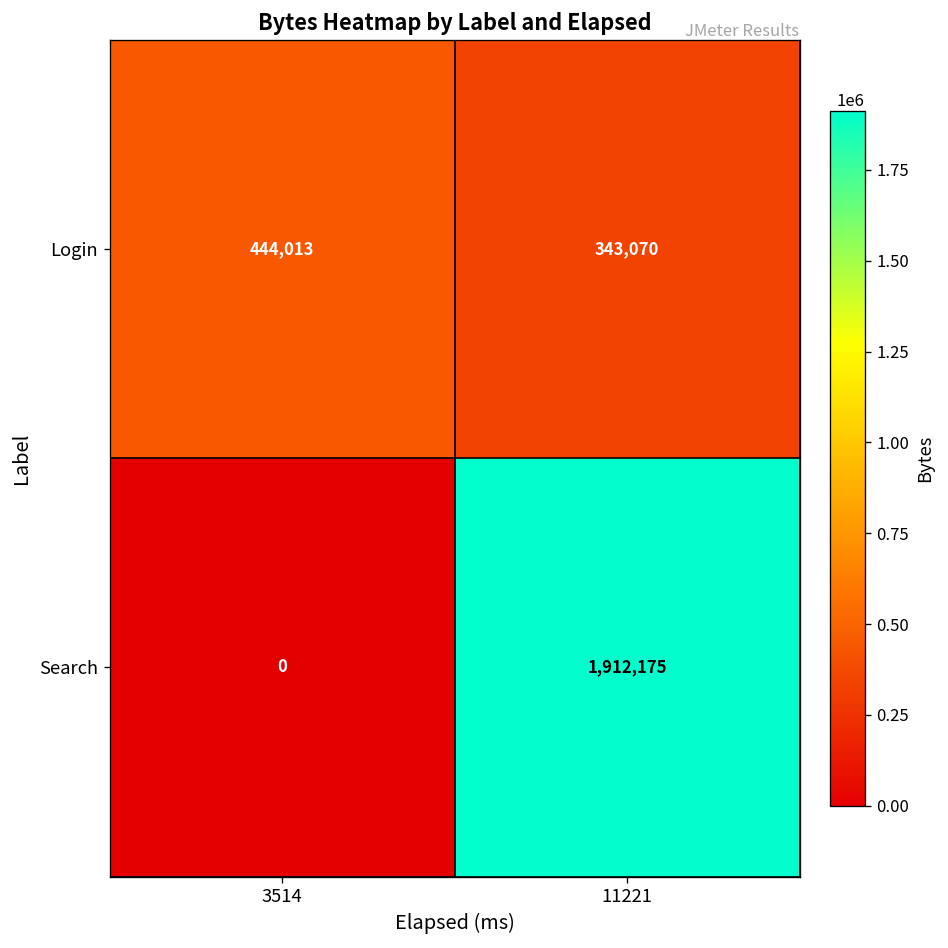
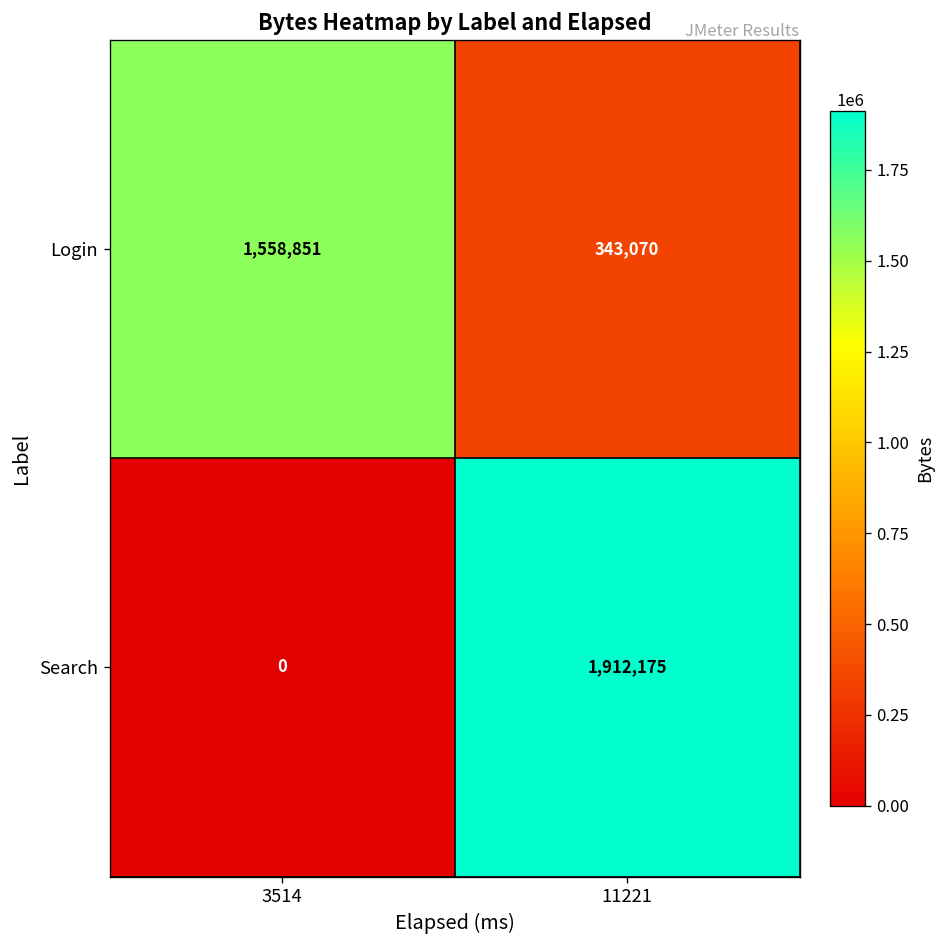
Login, 3514: 444,013 -> 1,558,851
